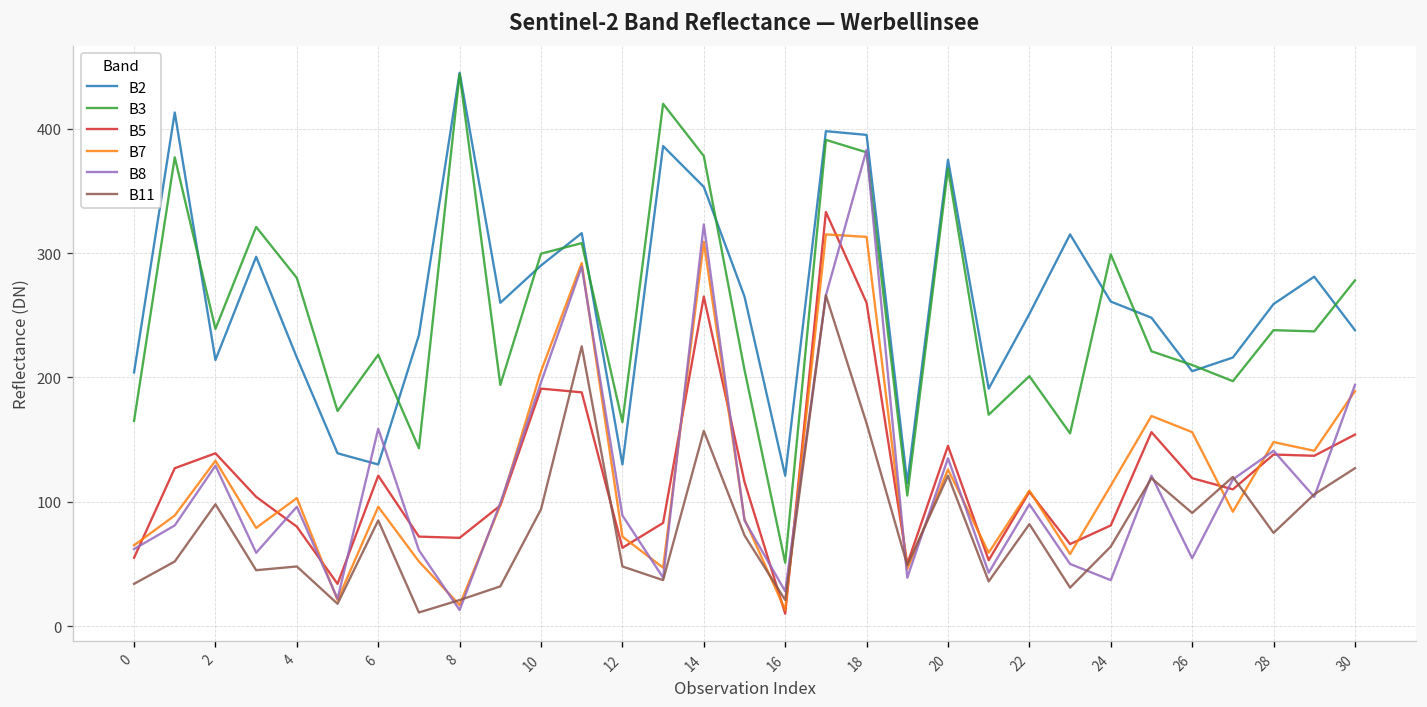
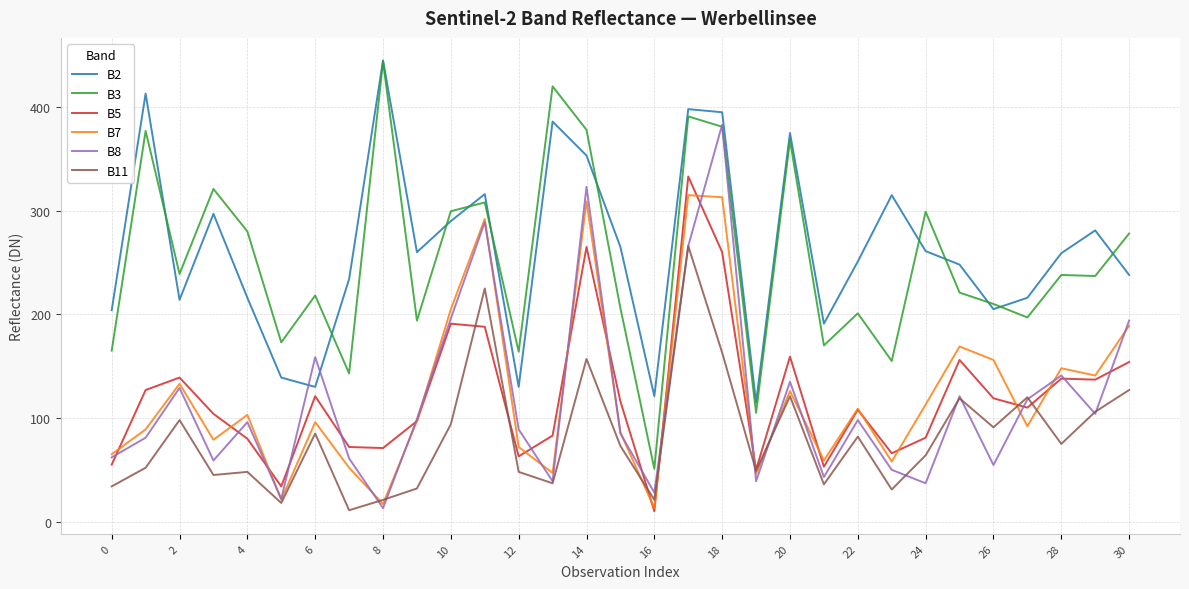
B5, 20: 145 -> 159
